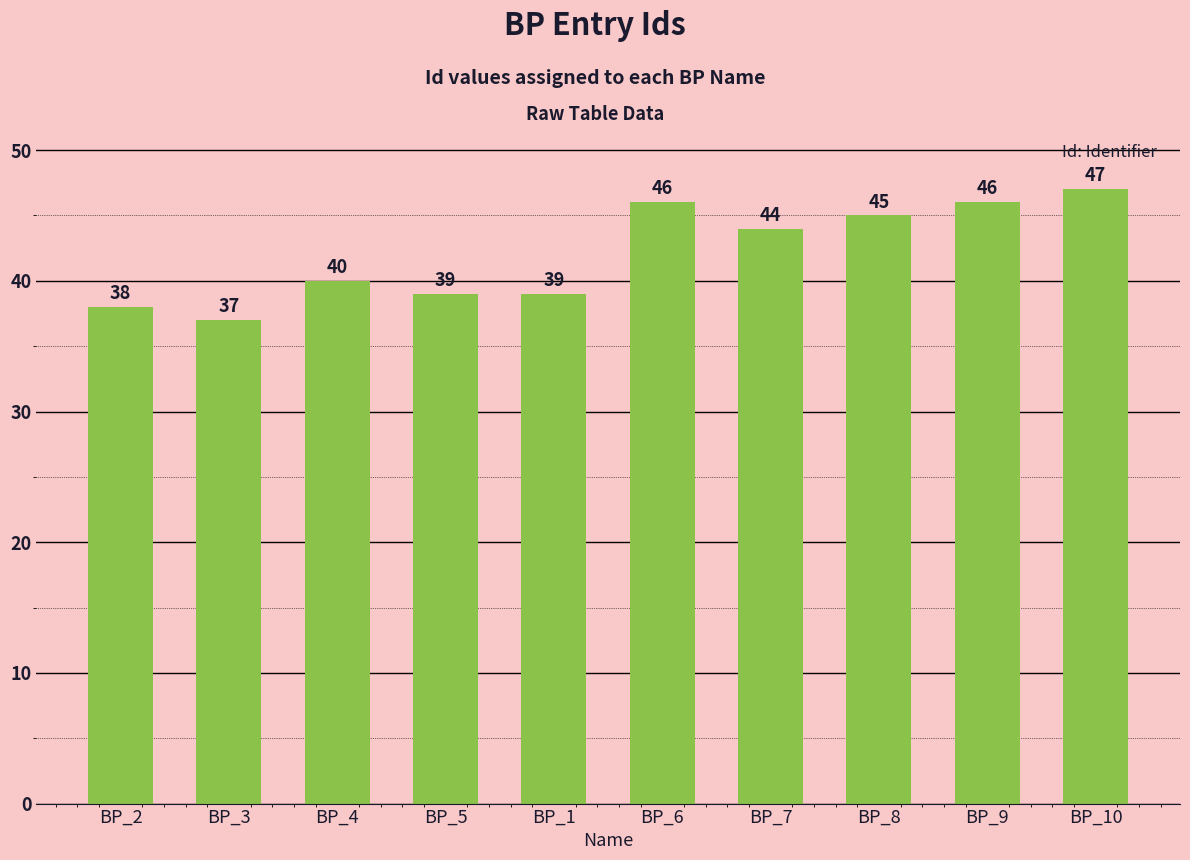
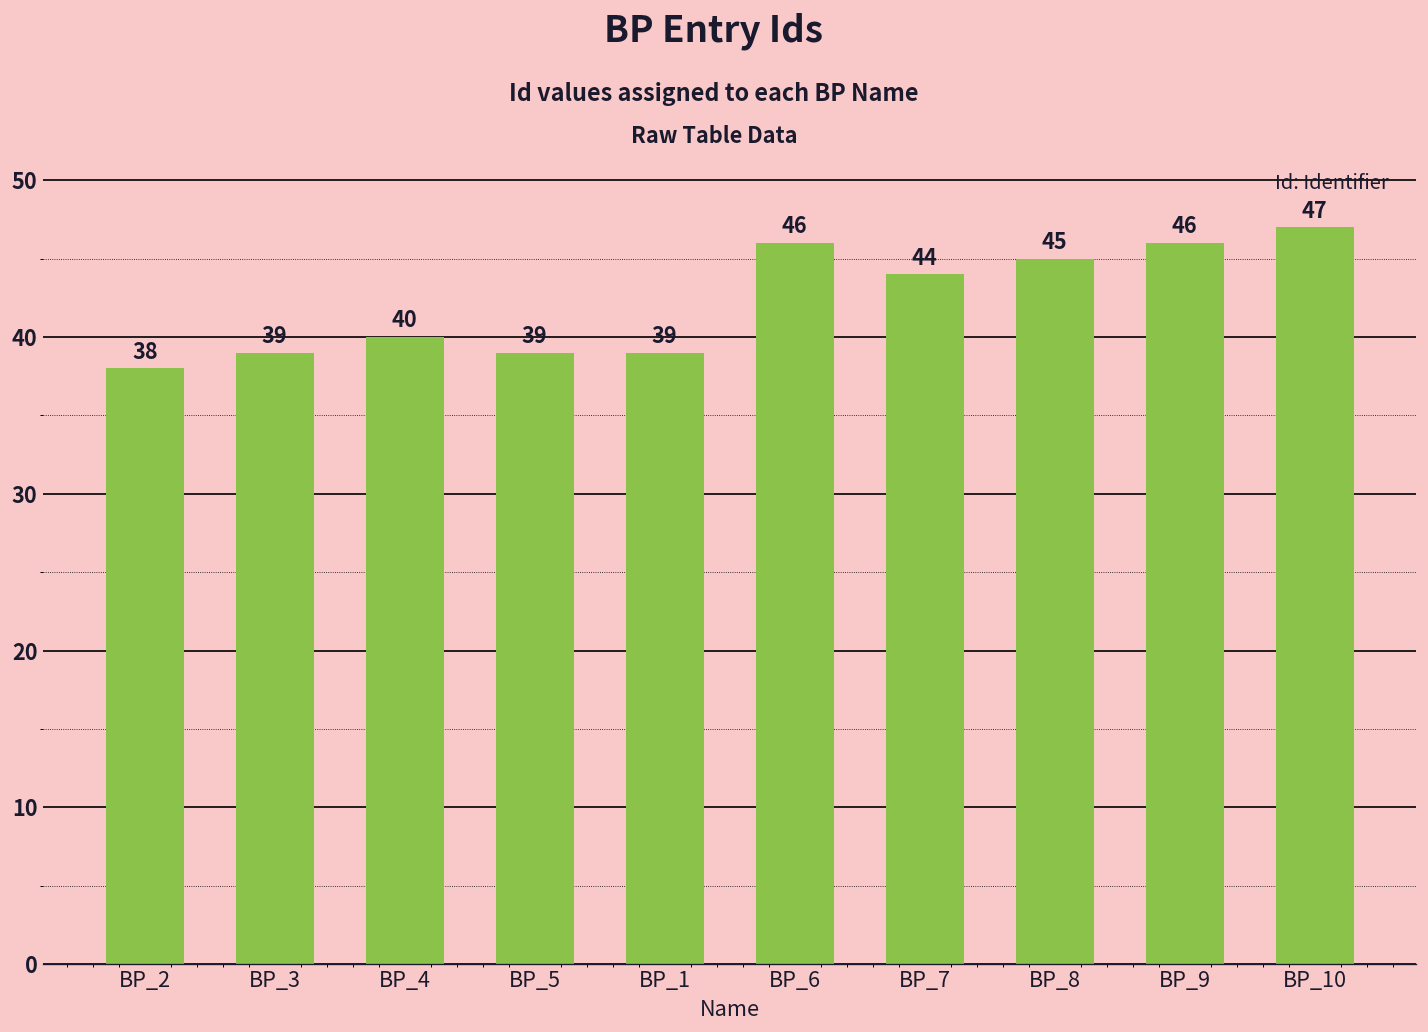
BP_3: 37 -> 39
